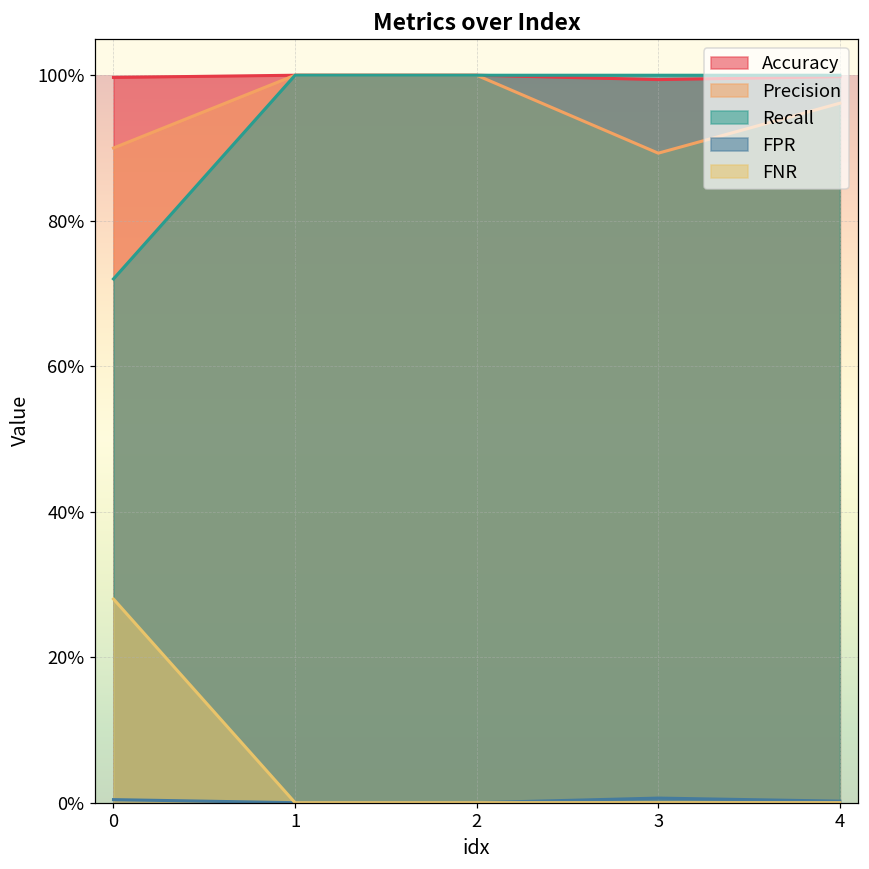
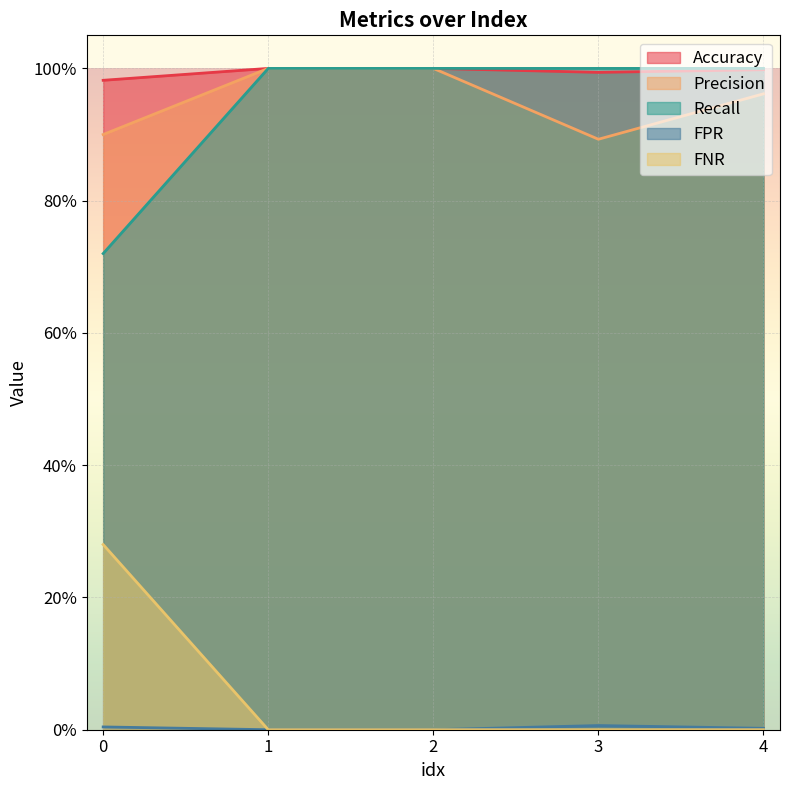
Accuracy, 0: 100% -> 98%
